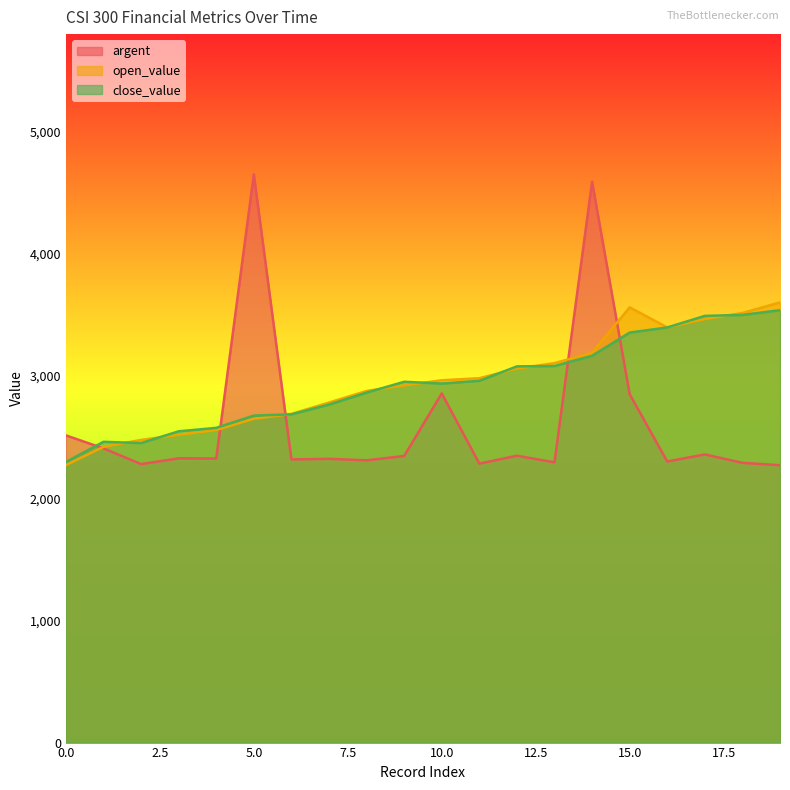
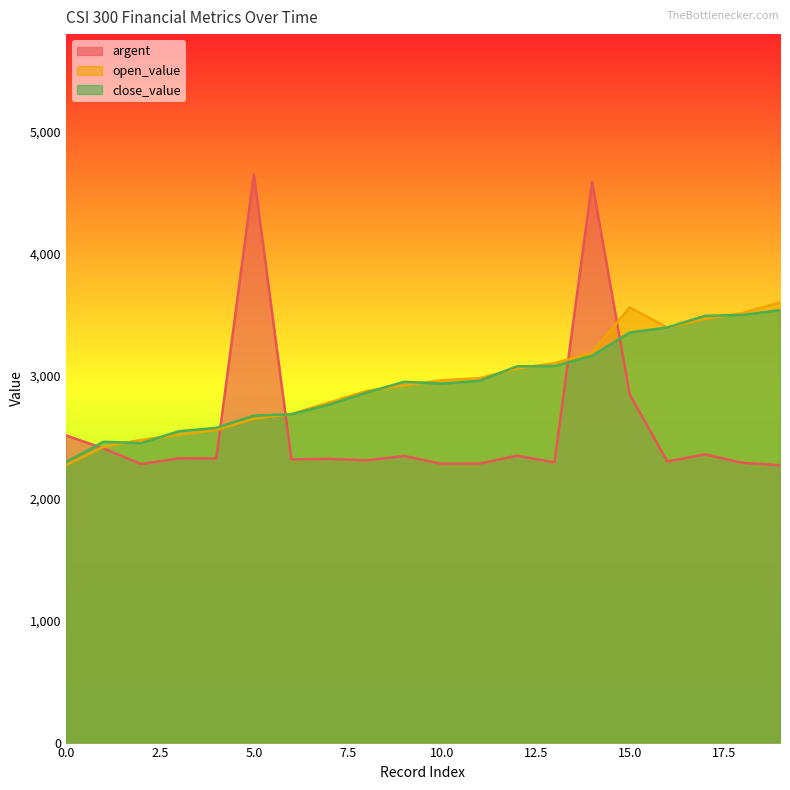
argent, 10.0: 2,860 -> 2,280
